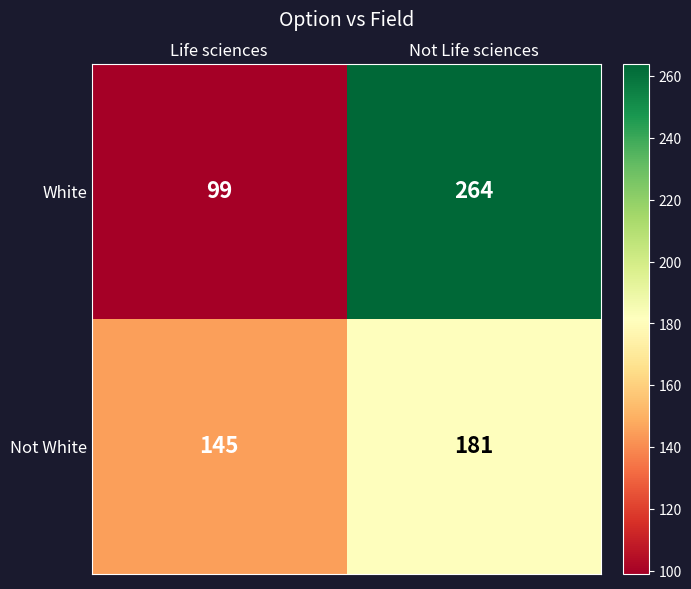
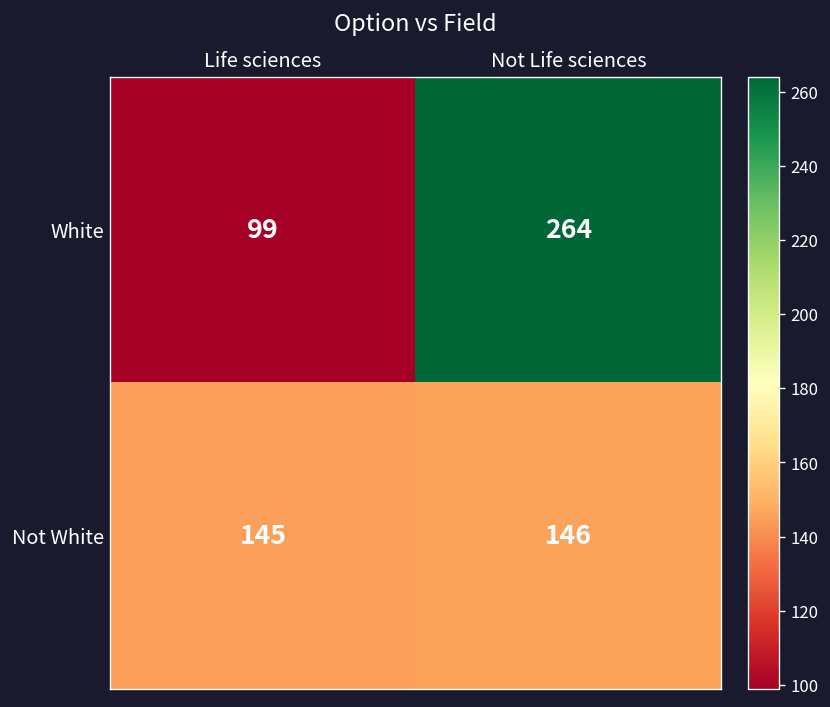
Not White, Not Life sciences: 181 -> 146
